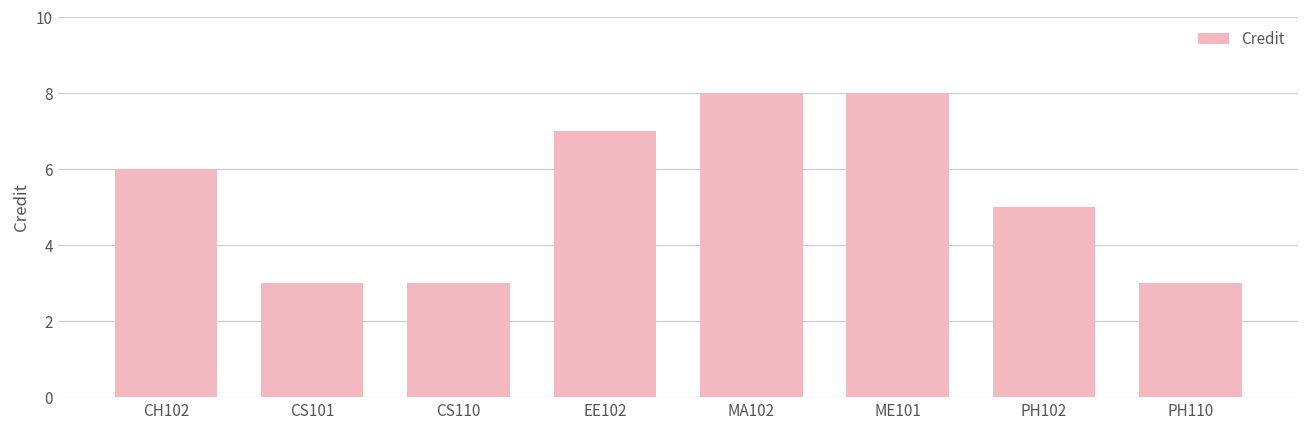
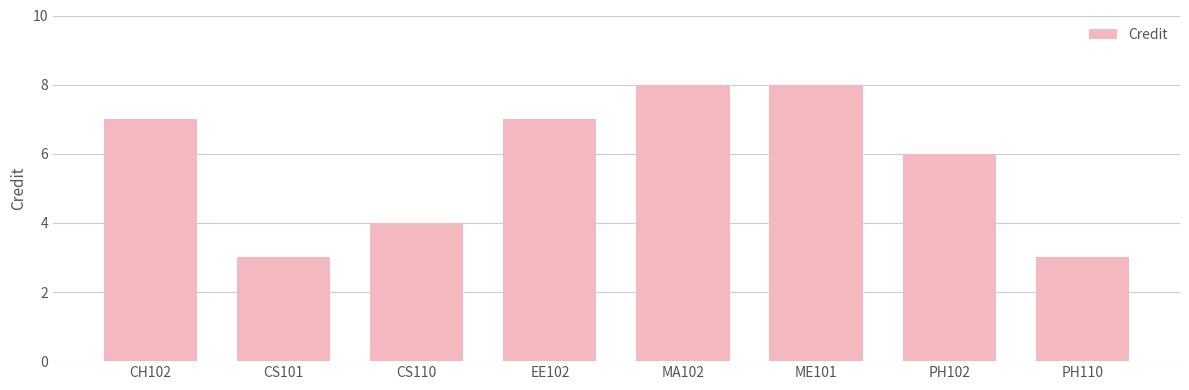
CH102: 6 -> 7
CS110: 3 -> 4
PH102: 5 -> 6
